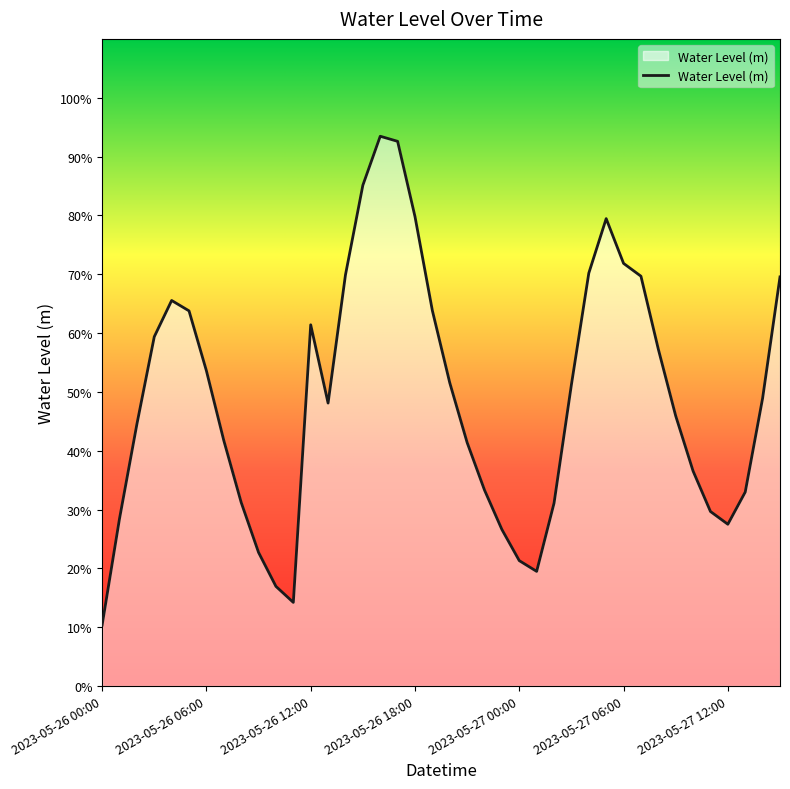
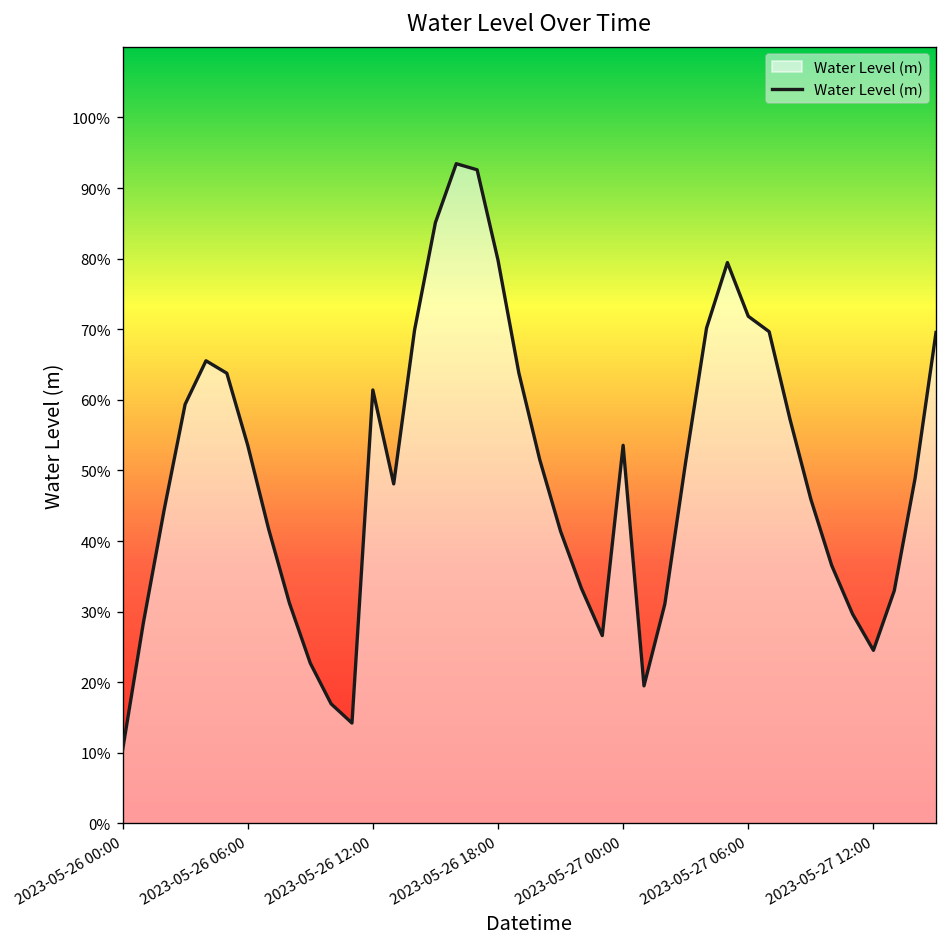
2023-05-27 00:00: 21% -> 54%
2023-05-27 12:00: 27% -> 25%
